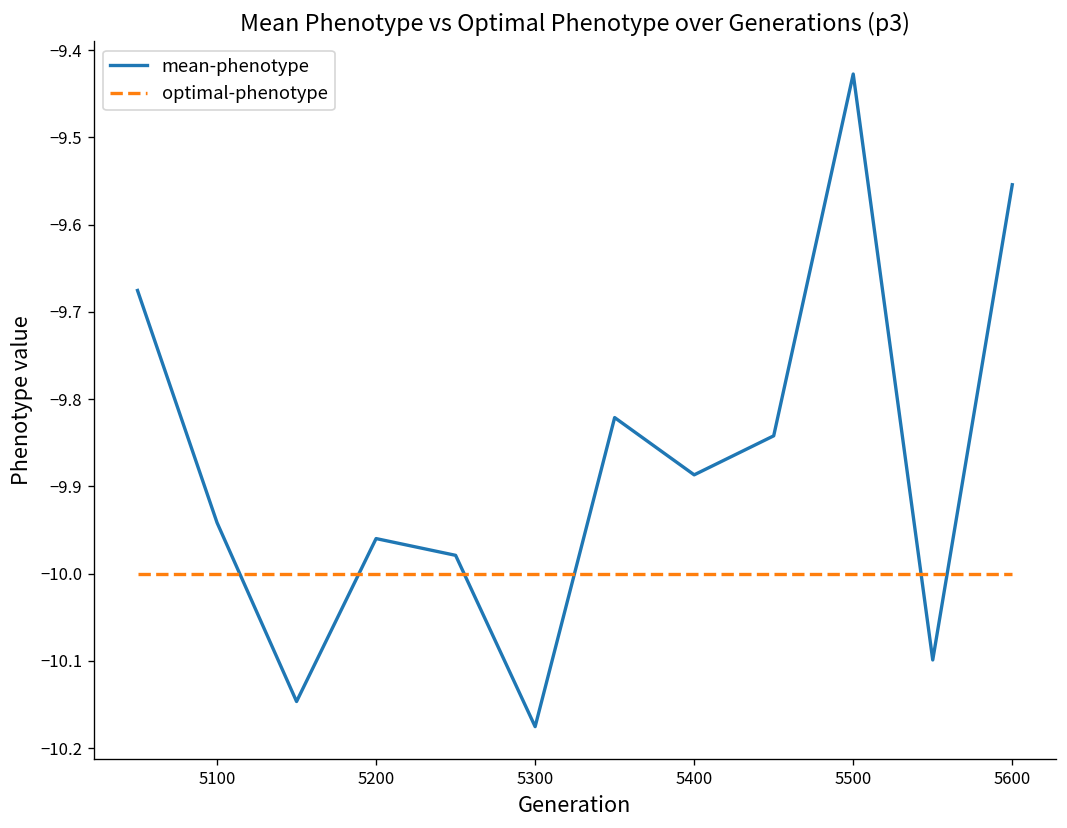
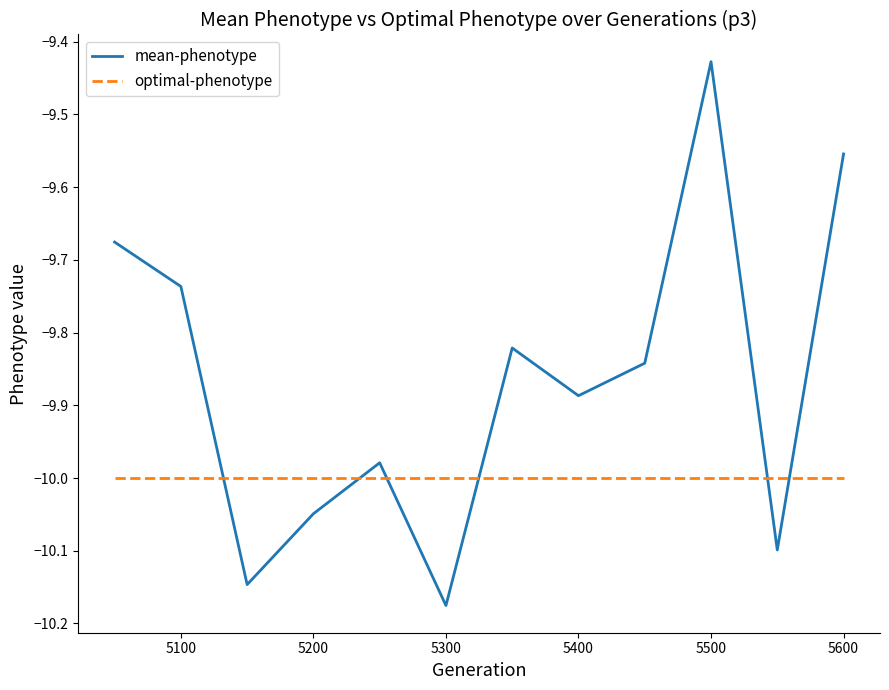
mean-phenotype, 5100: -9.94 -> -9.74
mean-phenotype, 5200: -9.96 -> -10.05
